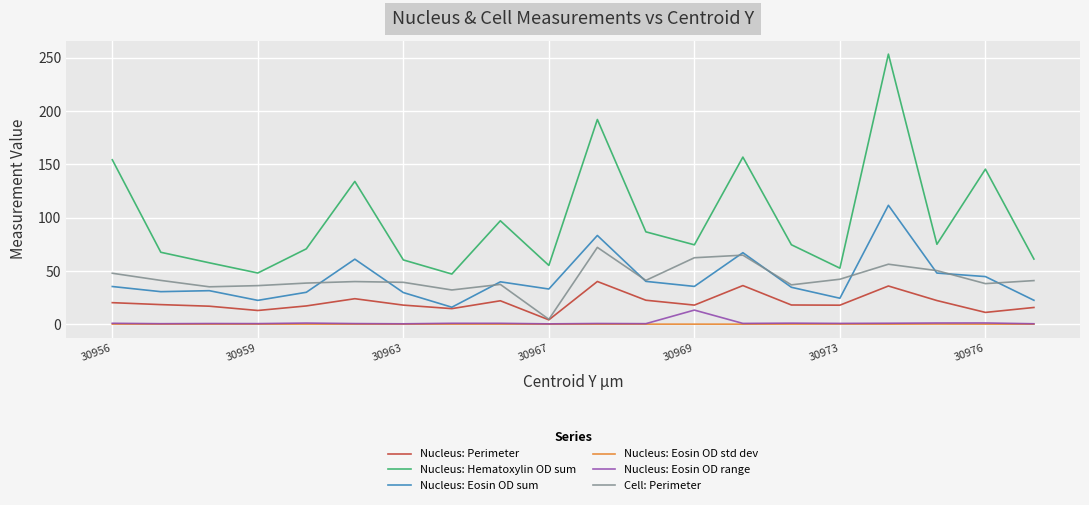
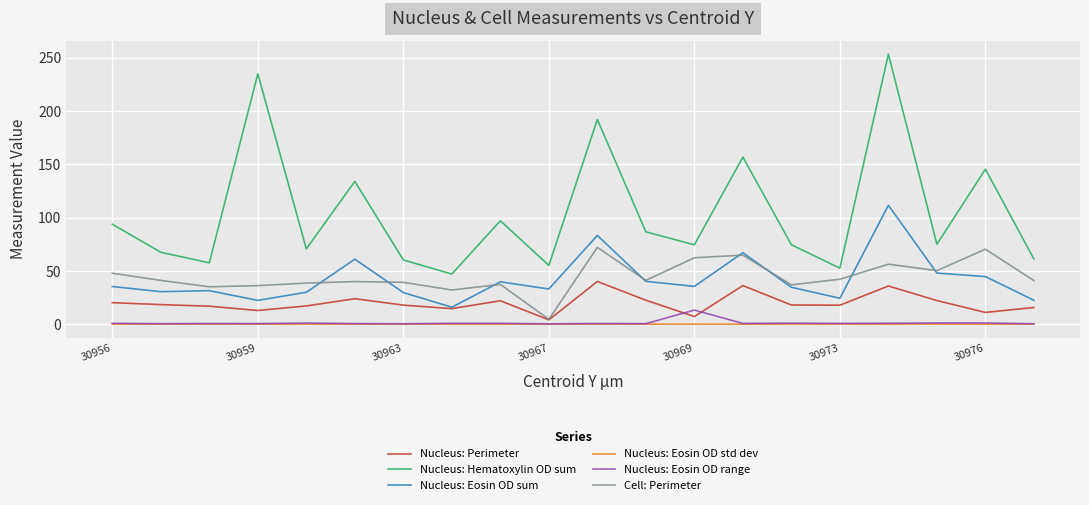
Nucleus: Hematoxylin OD sum, 30956: 154 -> 94
Nucleus: Hematoxylin OD sum, 30959: 48 -> 235
Nucleus: Perimeter, 30969: 18 -> 7
Cell: Perimeter, 30976: 38 -> 70
